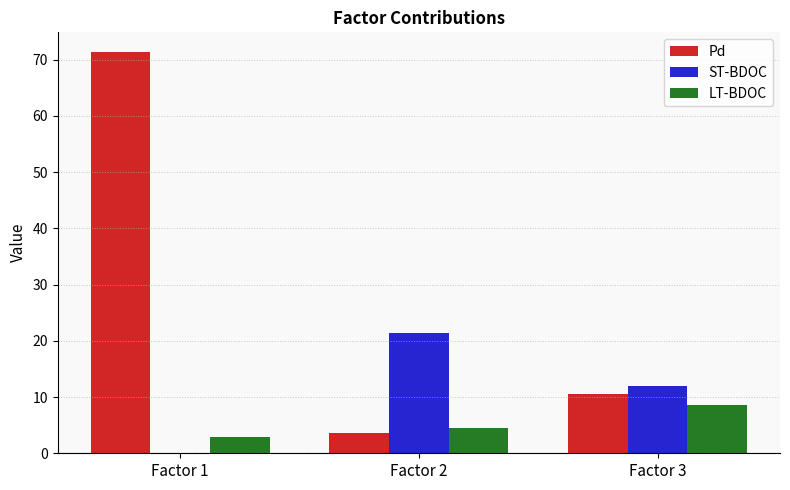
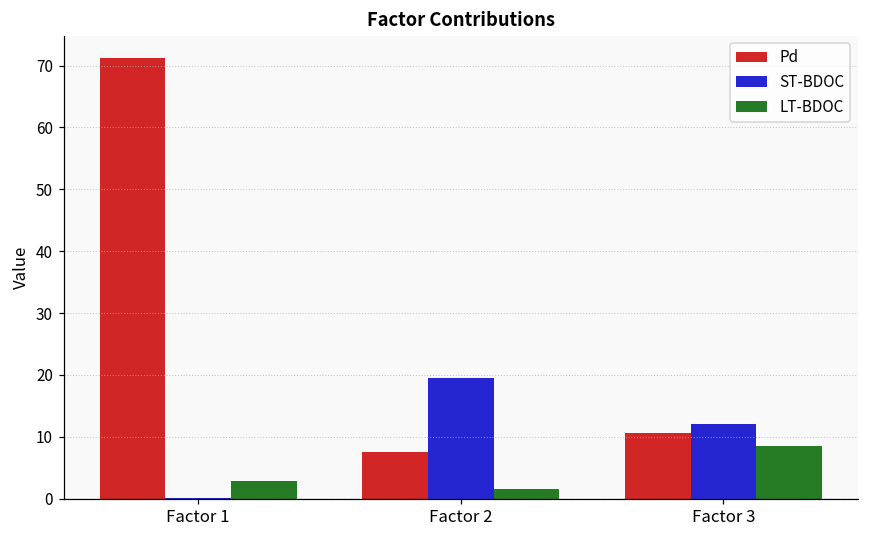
Pd, Factor 2: 4 -> 8
ST-BDOC, Factor 2: 21 -> 19
LT-BDOC, Factor 2: 5 -> 2
